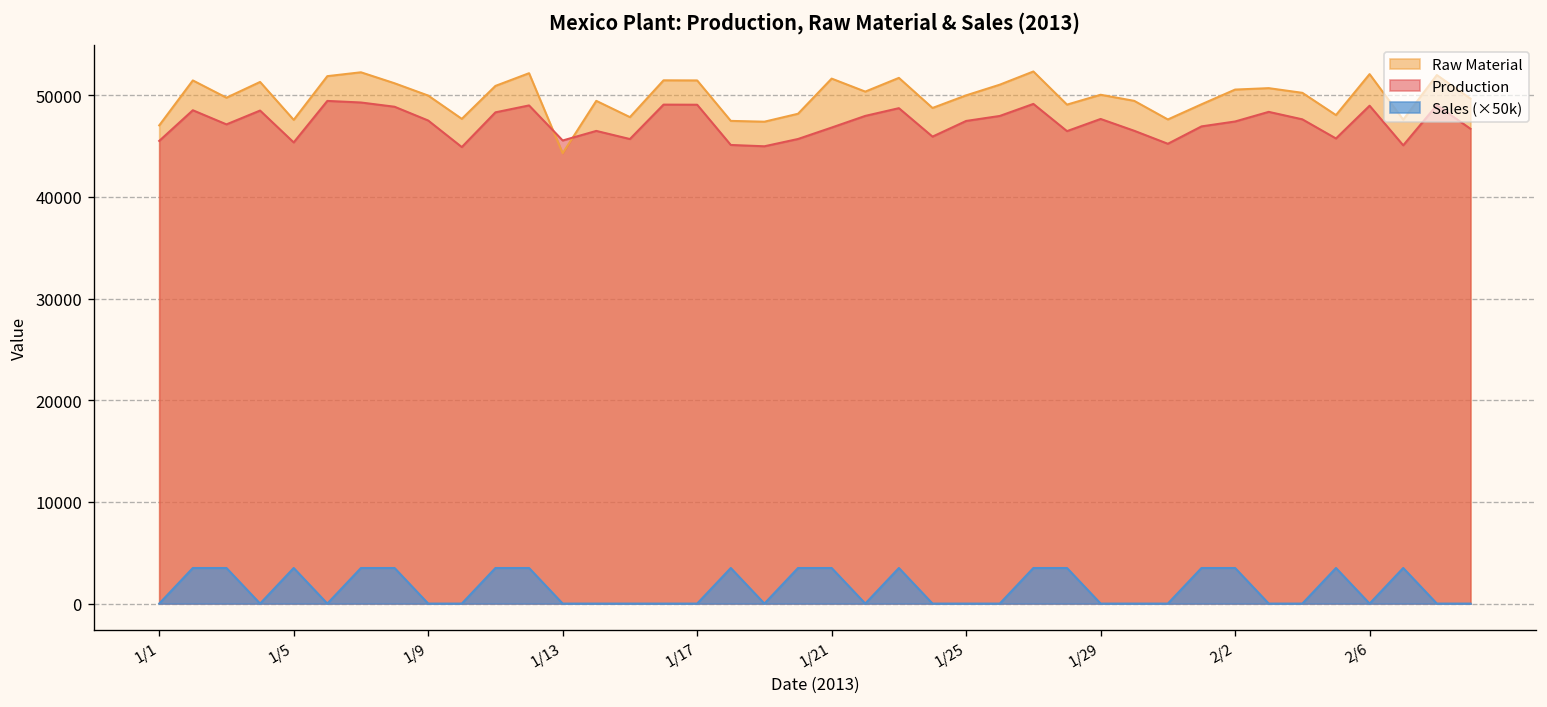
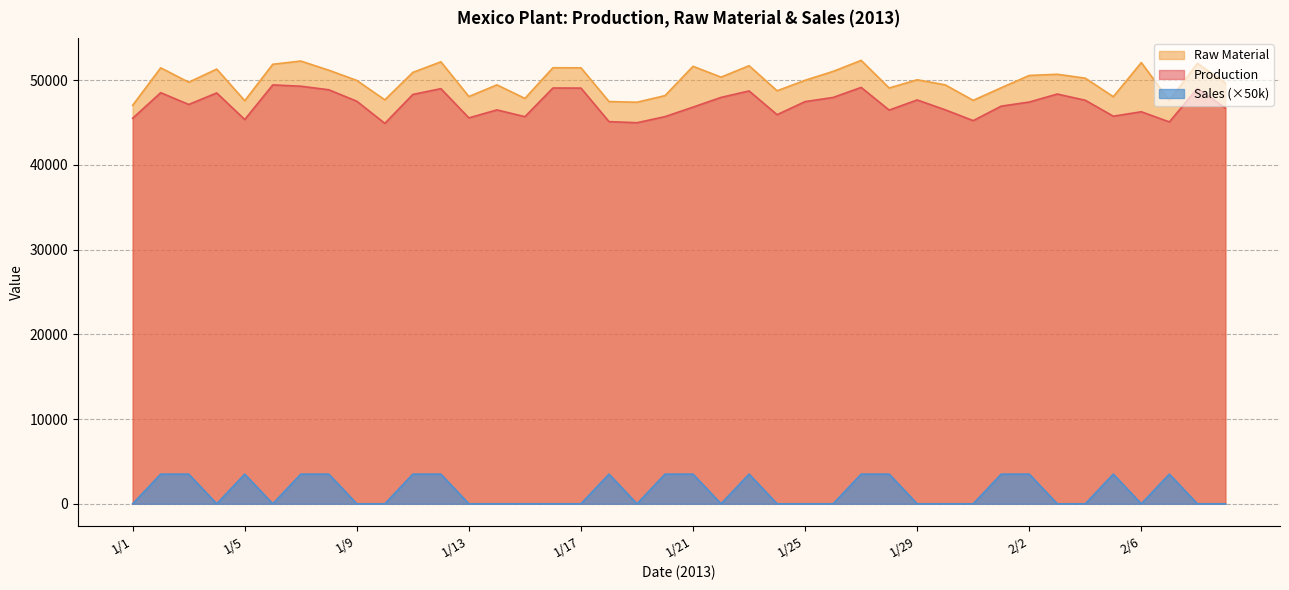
Raw Material, 1/13: 44000 -> 48000
Production, 2/6: 49000 -> 46000
